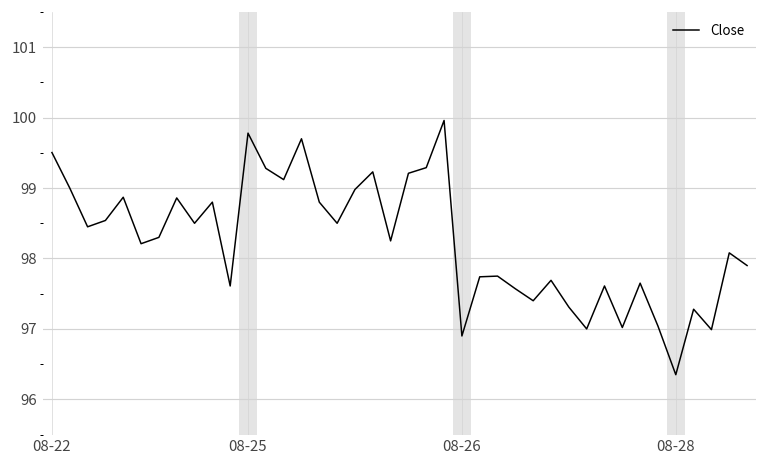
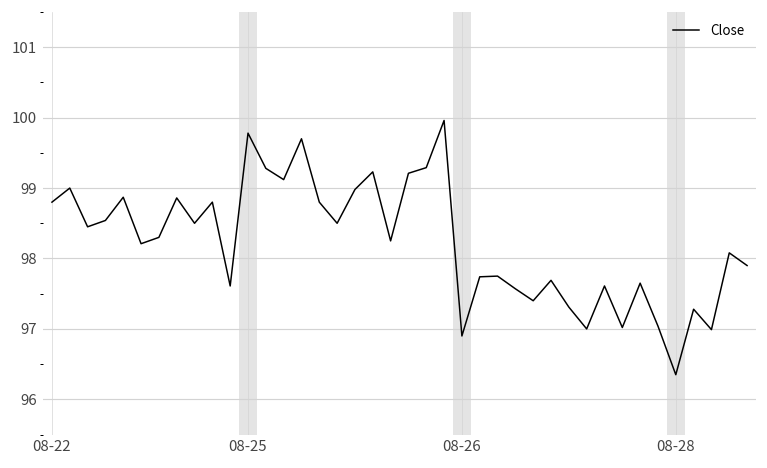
08-22: 99.5 -> 98.8
